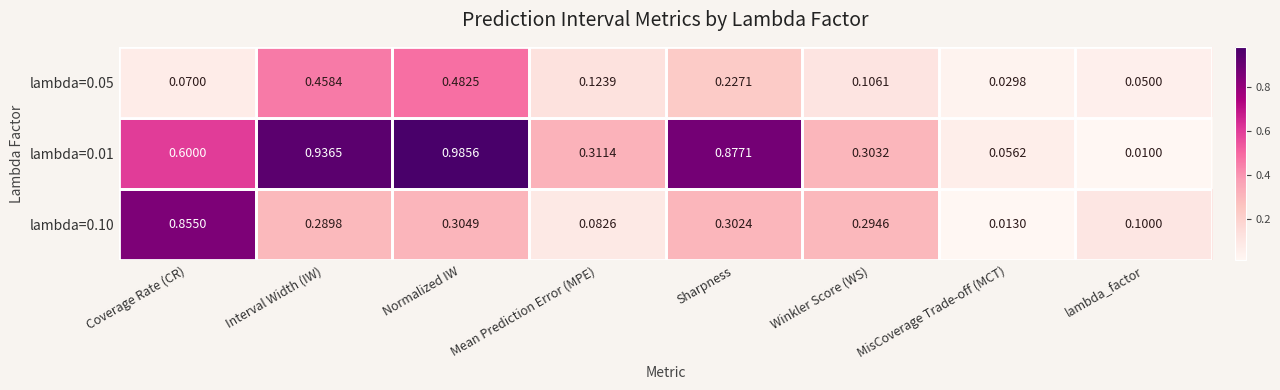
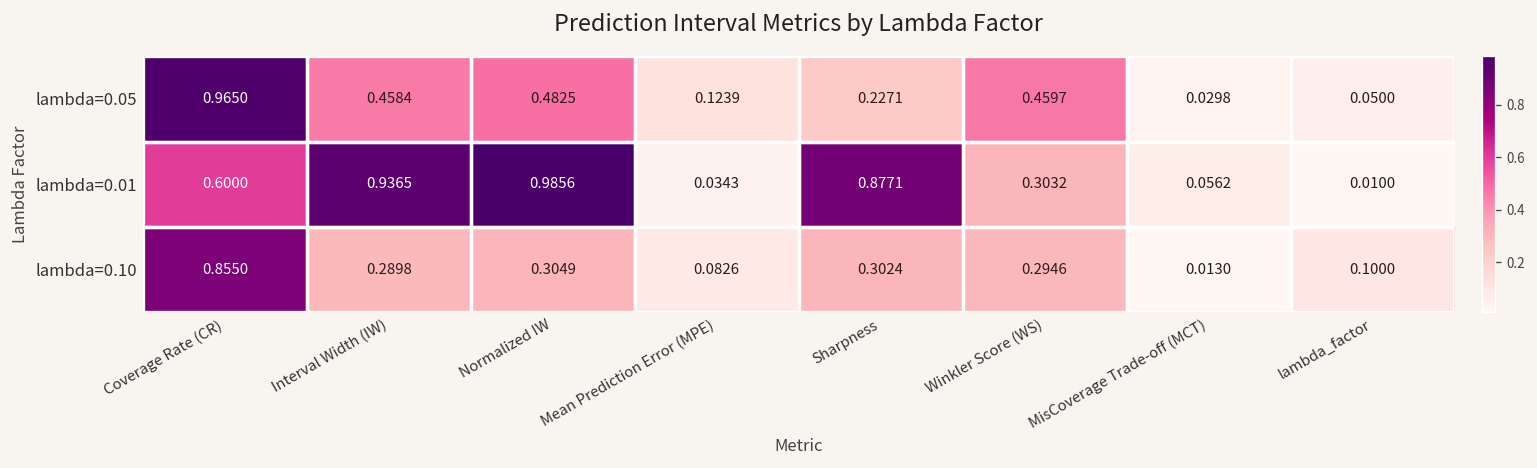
lambda=0.05, Coverage Rate (CR): 0.0700 -> 0.9650
lambda=0.05, Winkler Score (WS): 0.1061 -> 0.4597
lambda=0.01, Mean Prediction Error (MPE): 0.3114 -> 0.0343
